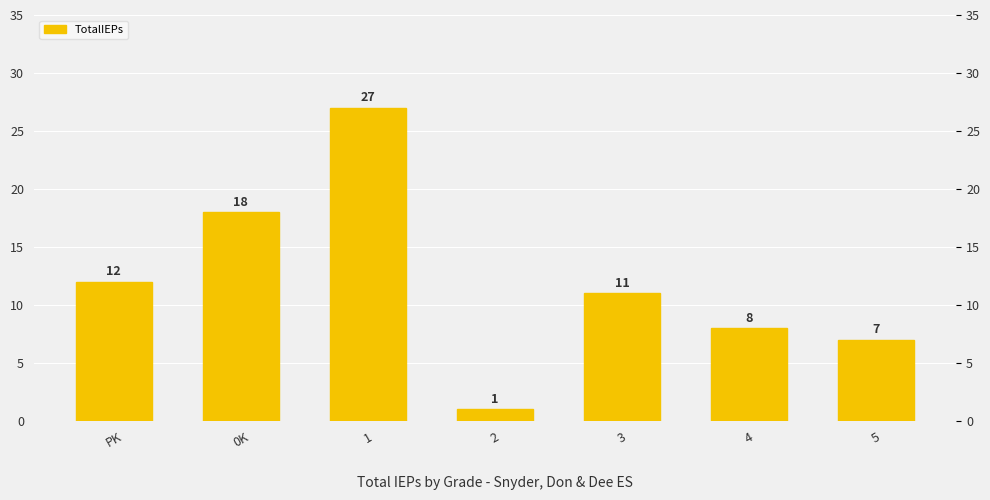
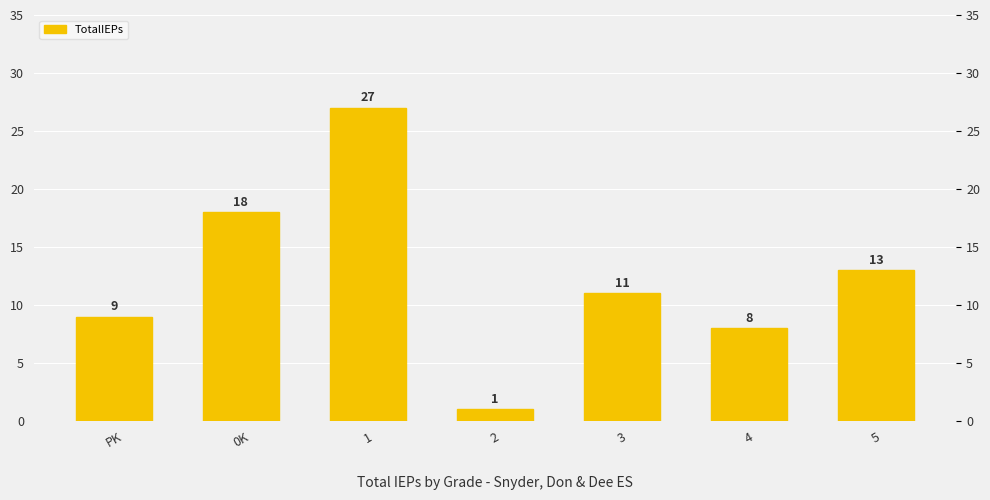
PK: 12 -> 9
5: 7 -> 13
